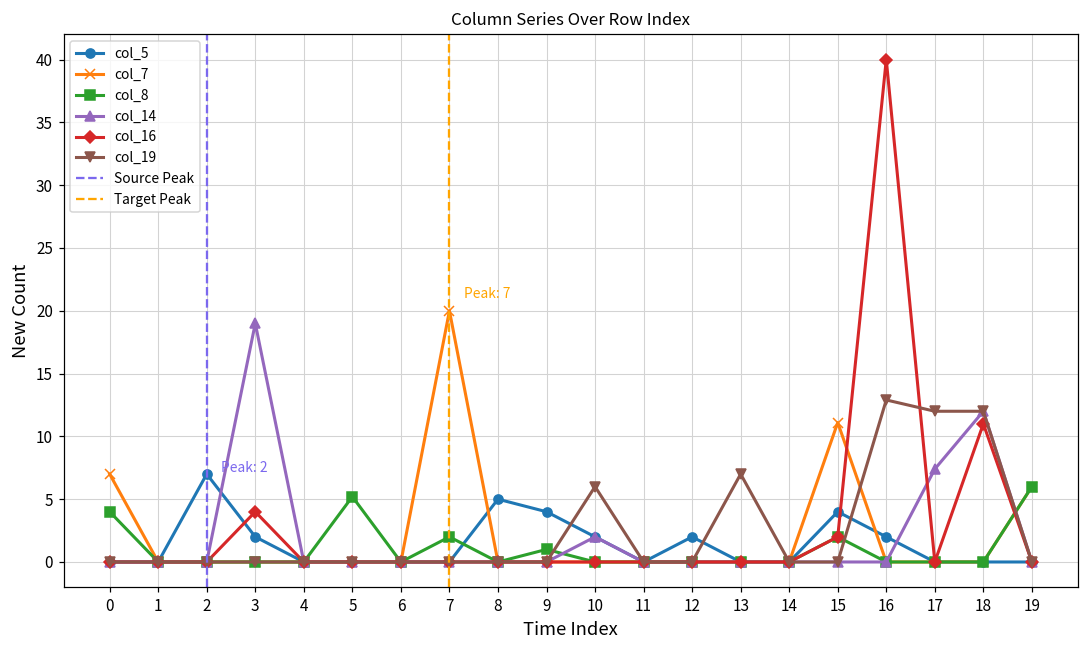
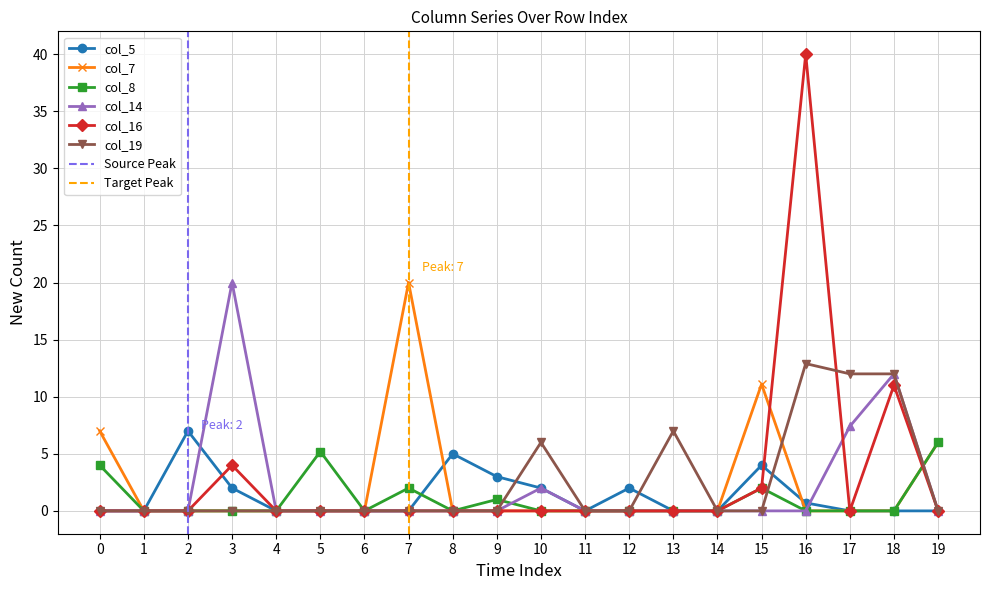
col_14, 3: 19 -> 20
col_5, 9: 4 -> 3
col_5, 16: 2.0 -> 0.7
